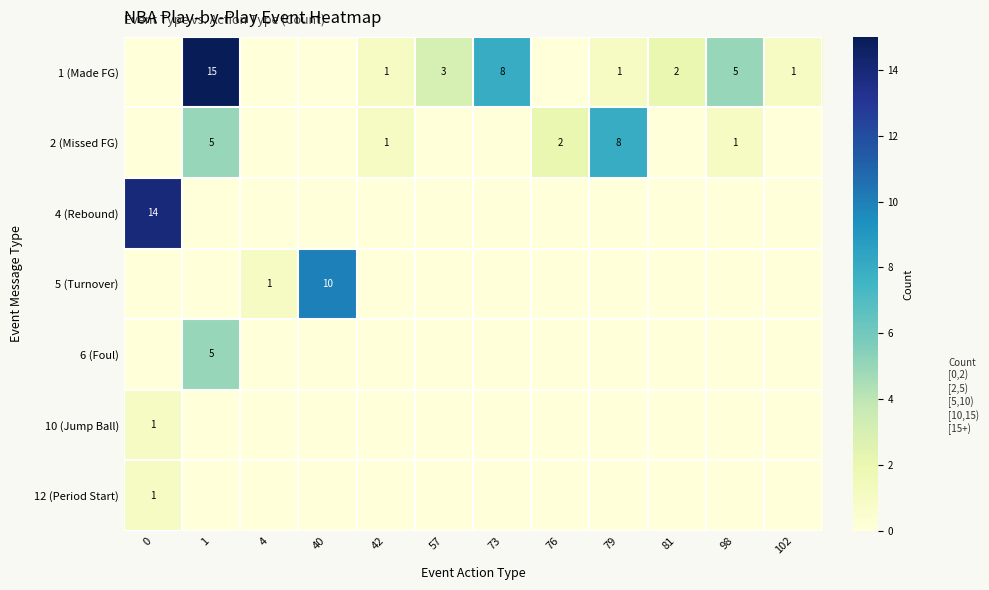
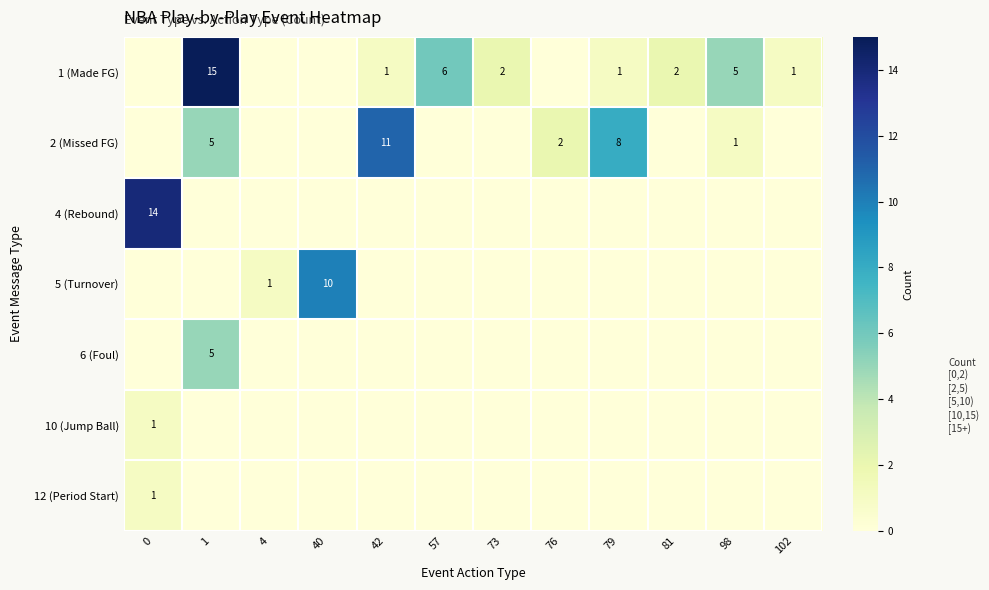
1 (Made FG), 57: 3 -> 6
1 (Made FG), 73: 8 -> 2
2 (Missed FG), 42: 1 -> 11
